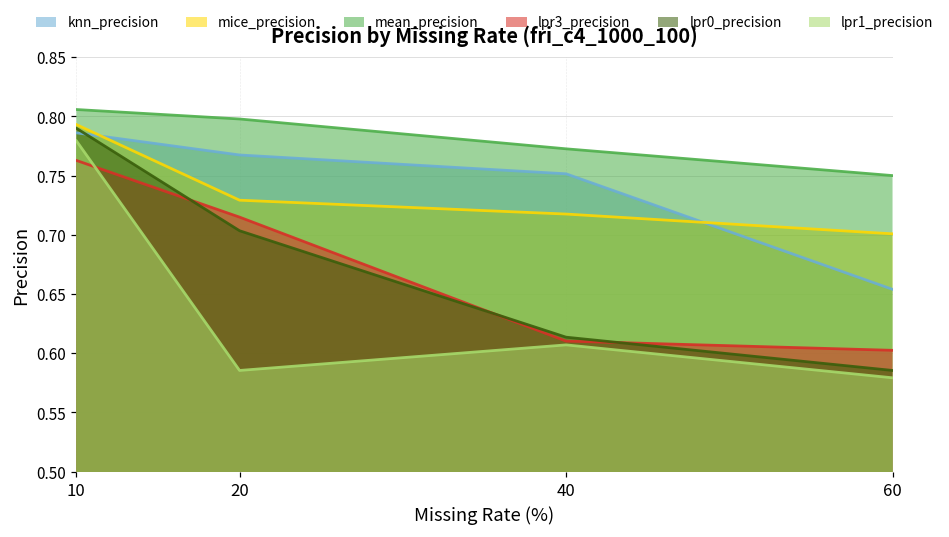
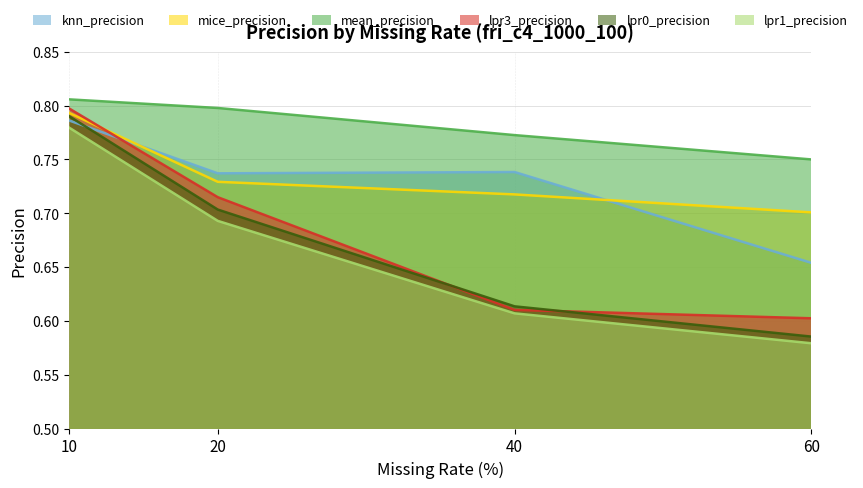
lpr3_precision, 10: 0.763 -> 0.797
knn_precision, 20: 0.767 -> 0.737
lpr1_precision, 20: 0.585 -> 0.693
knn_precision, 40: 0.752 -> 0.738
